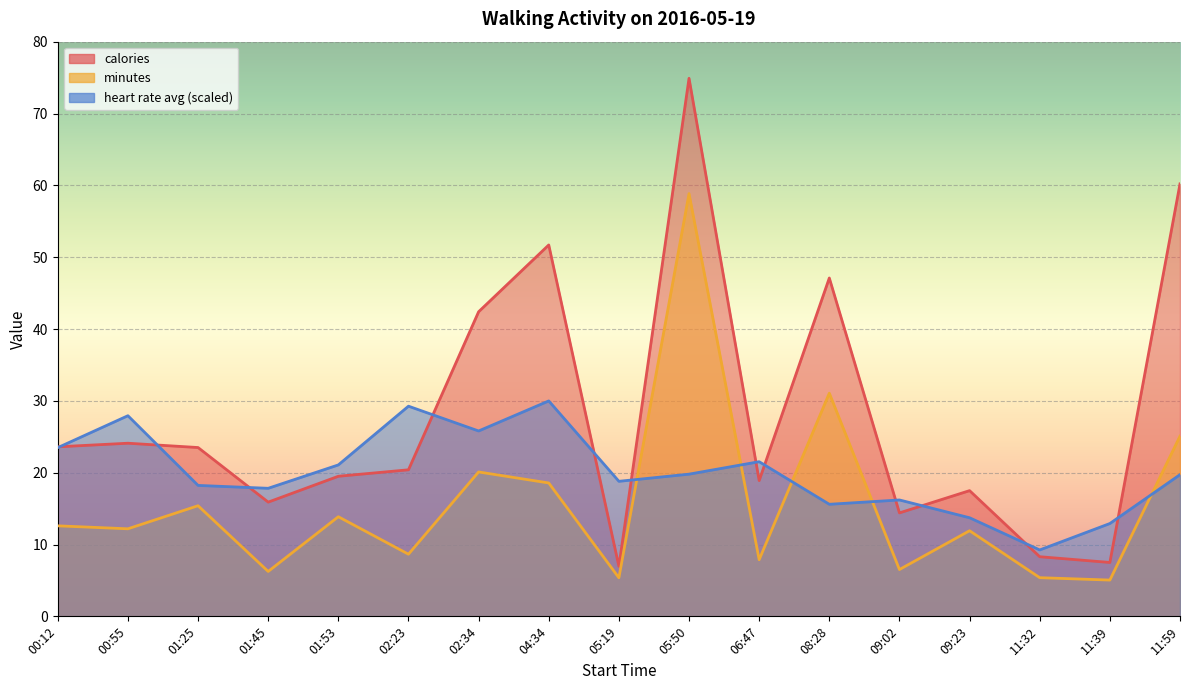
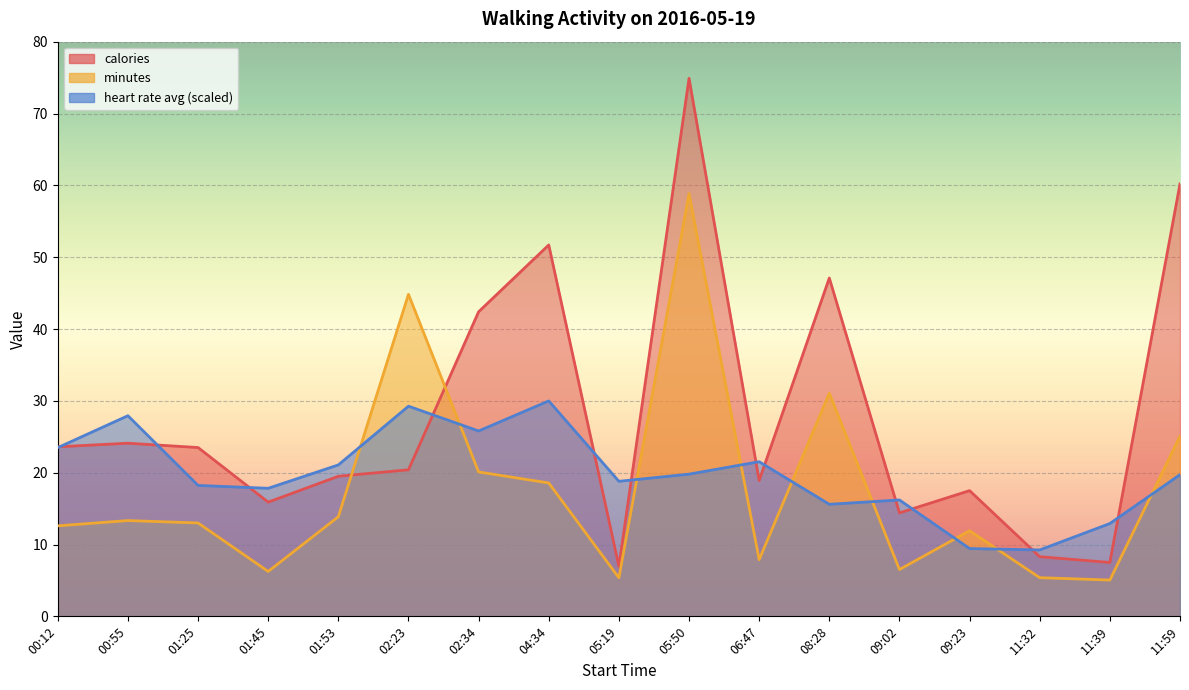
minutes, 00:55: 12 -> 13
minutes, 01:25: 15 -> 13
minutes, 02:23: 9 -> 45
heart rate avg (scaled), 09:23: 14 -> 9
